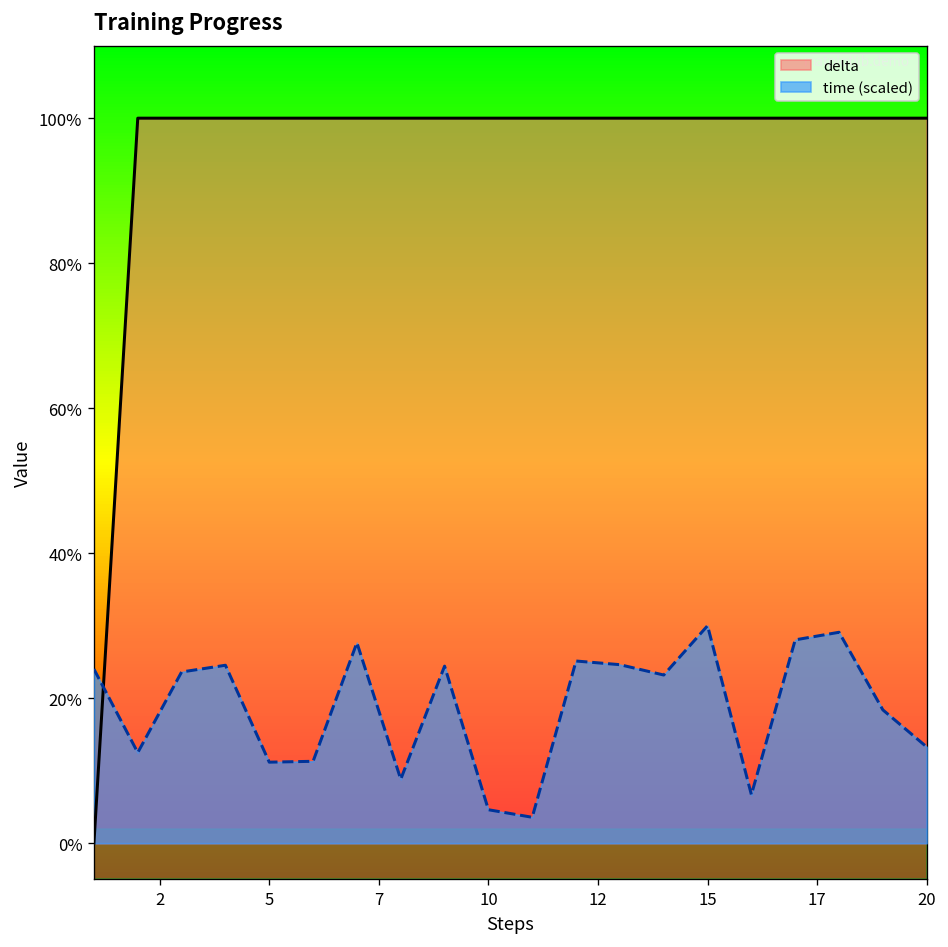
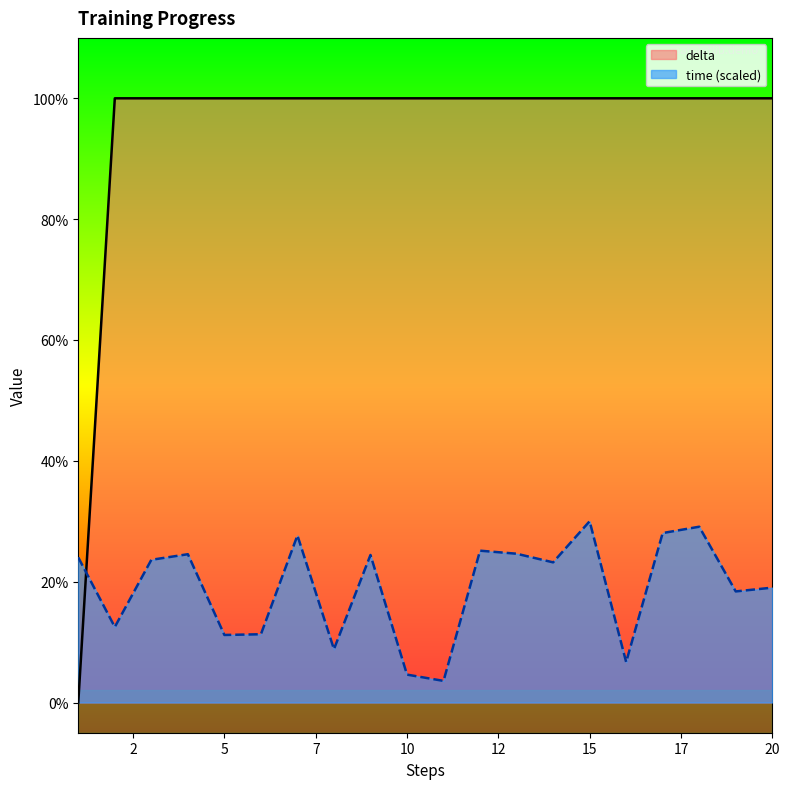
time (scaled), 20: 13% -> 19%
